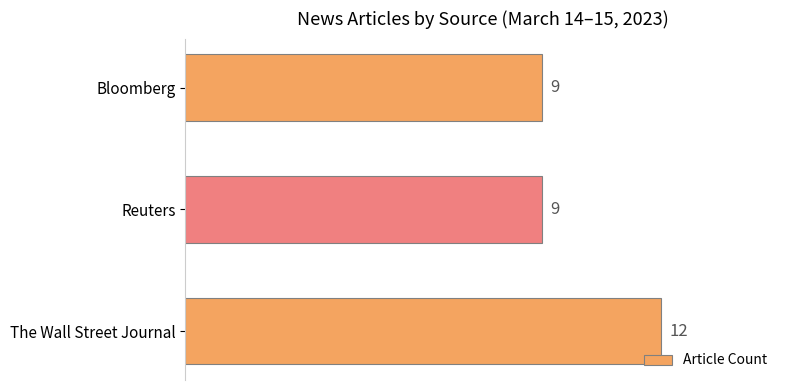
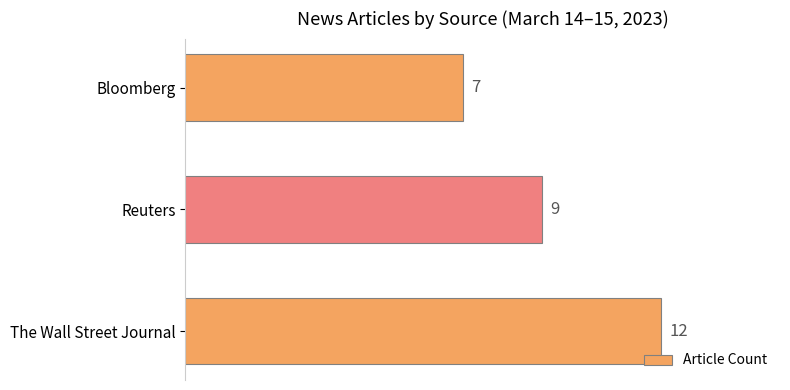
Bloomberg: 9 -> 7
